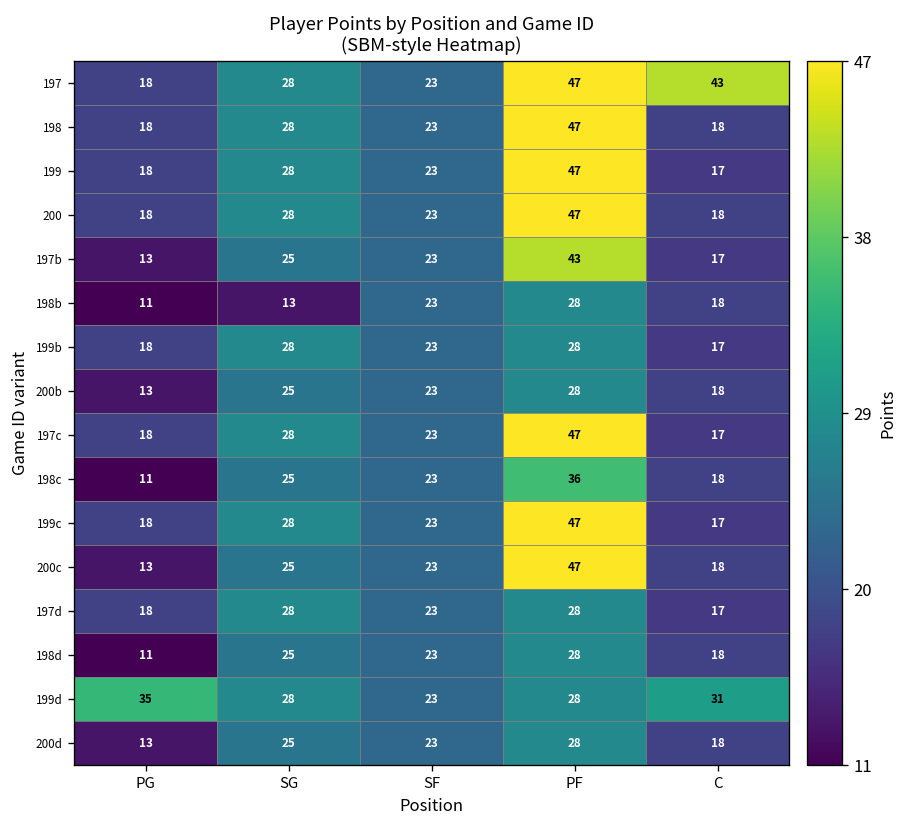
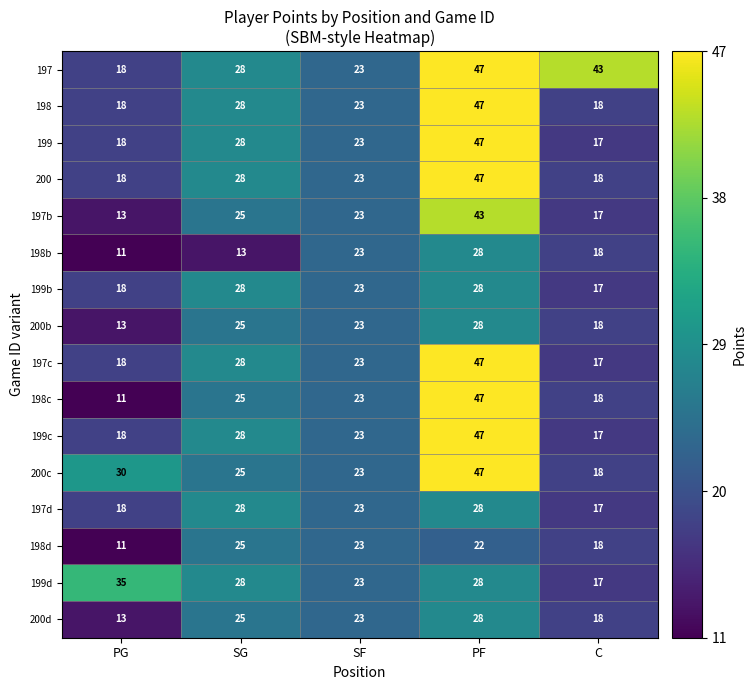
198c, PF: 36 -> 47
200c, PG: 13 -> 30
198d, PF: 28 -> 22
199d, C: 31 -> 17
